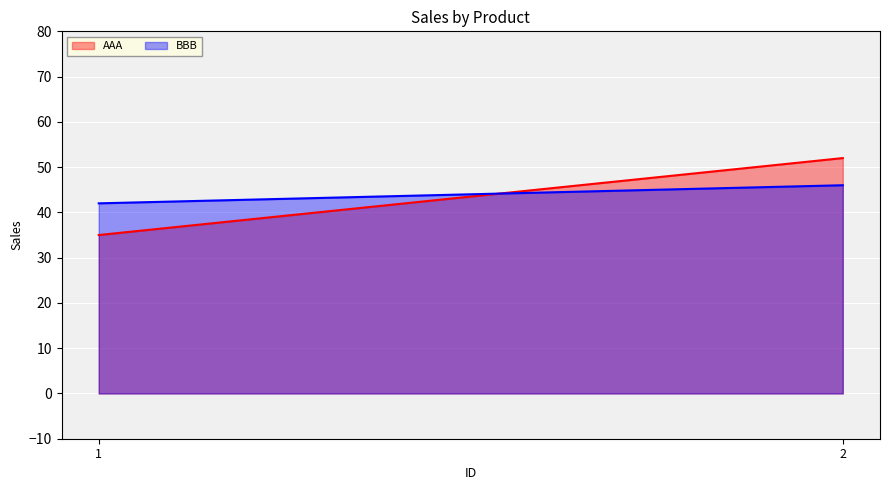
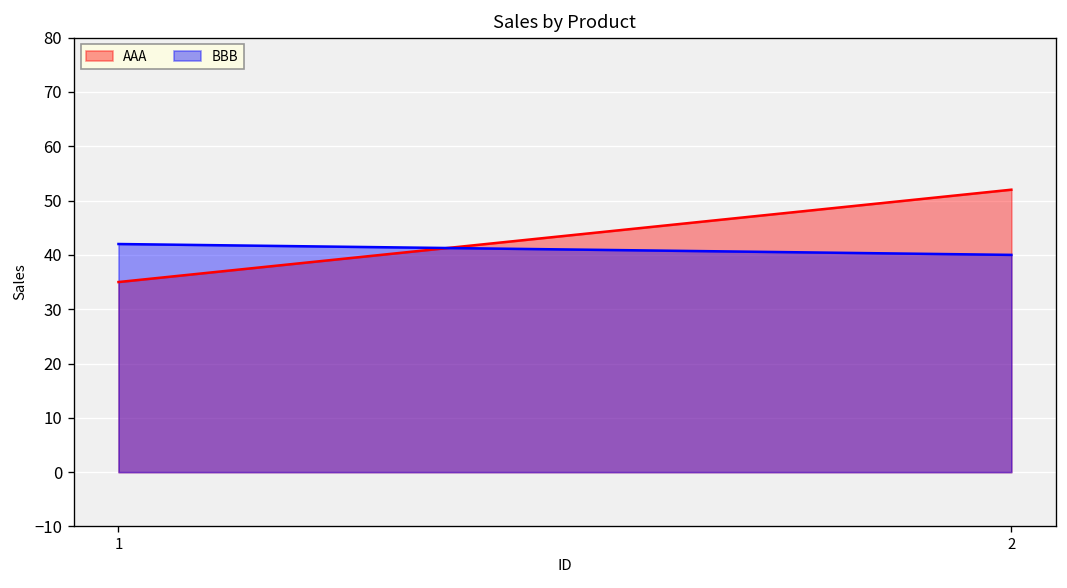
BBB, 2: 46 -> 40
